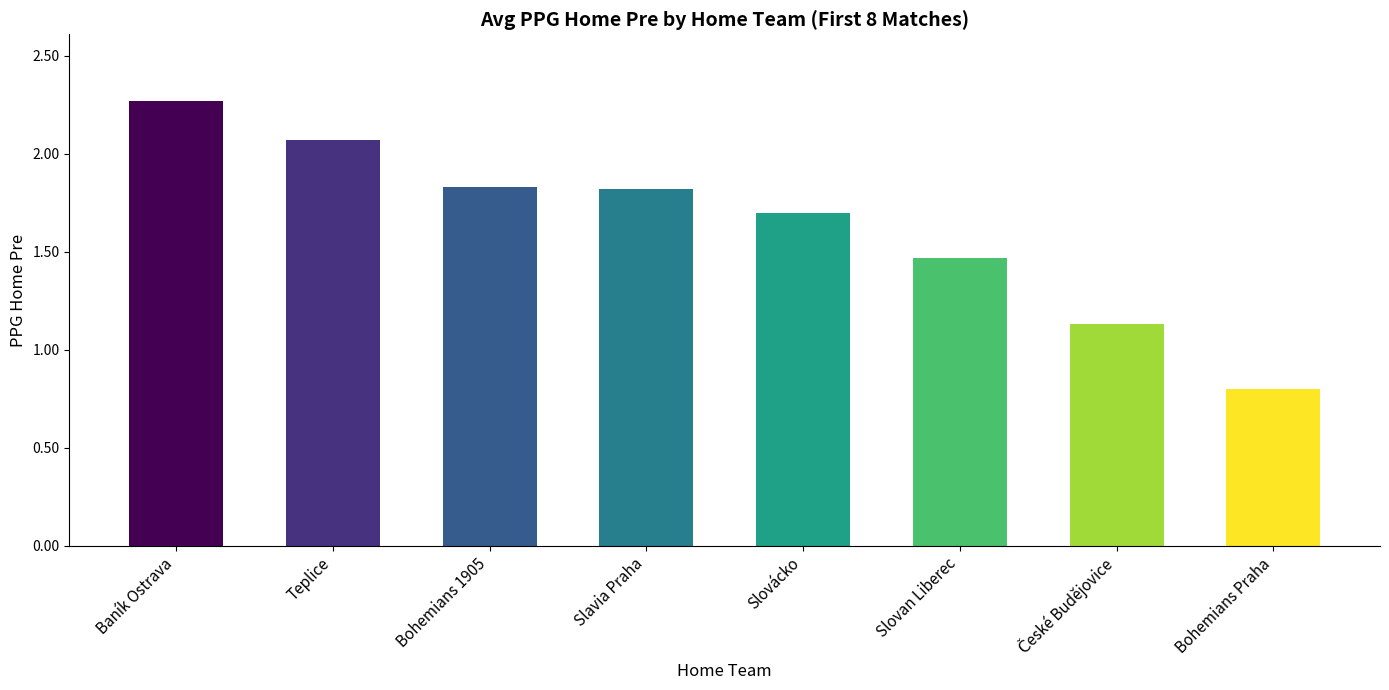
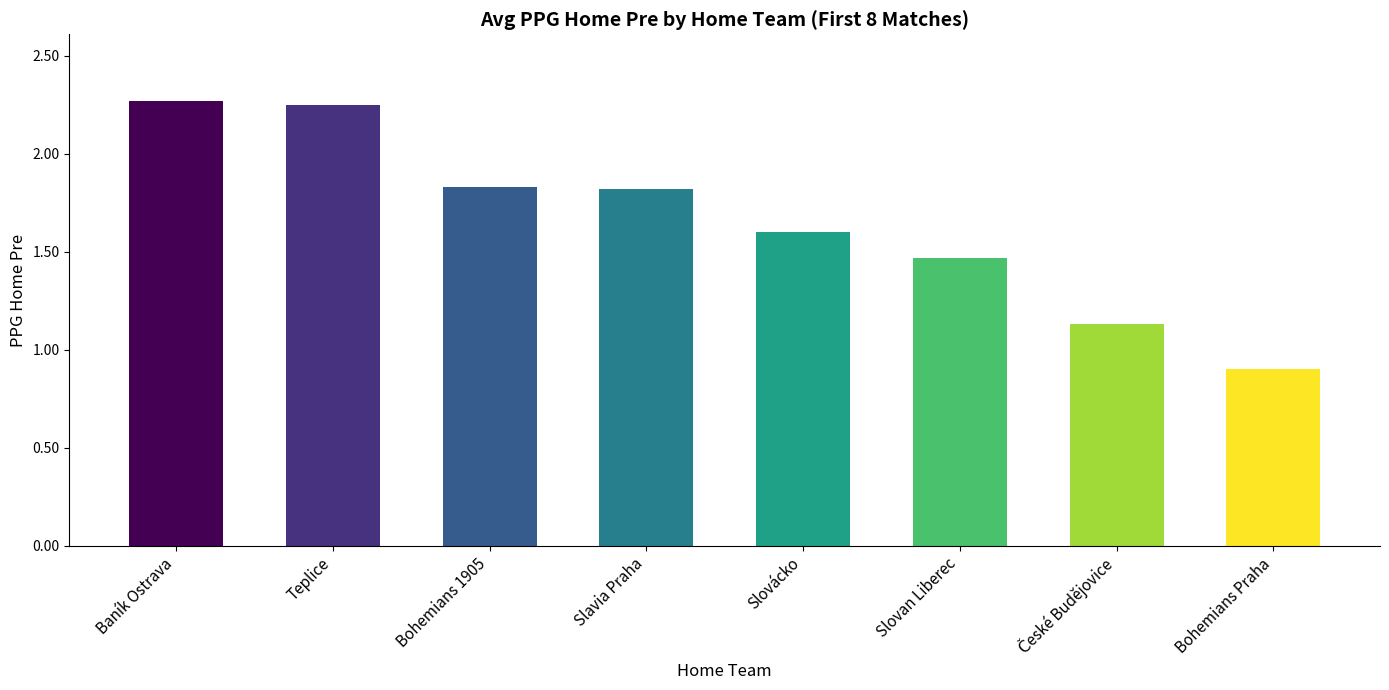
Teplice: 2.07 -> 2.25
Slovácko: 1.7 -> 1.6
Bohemians Praha: 0.8 -> 0.9
